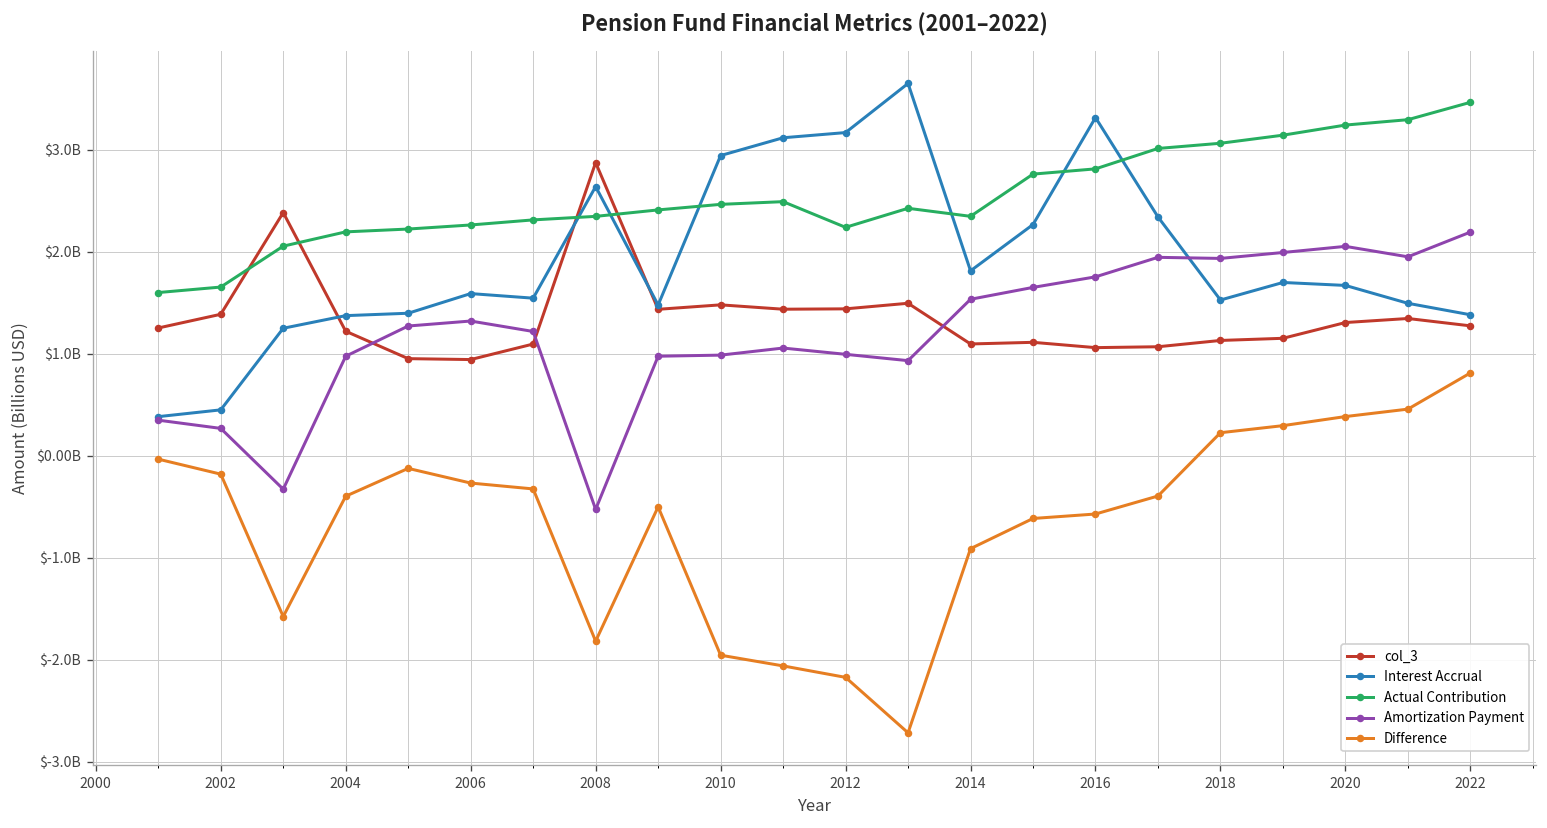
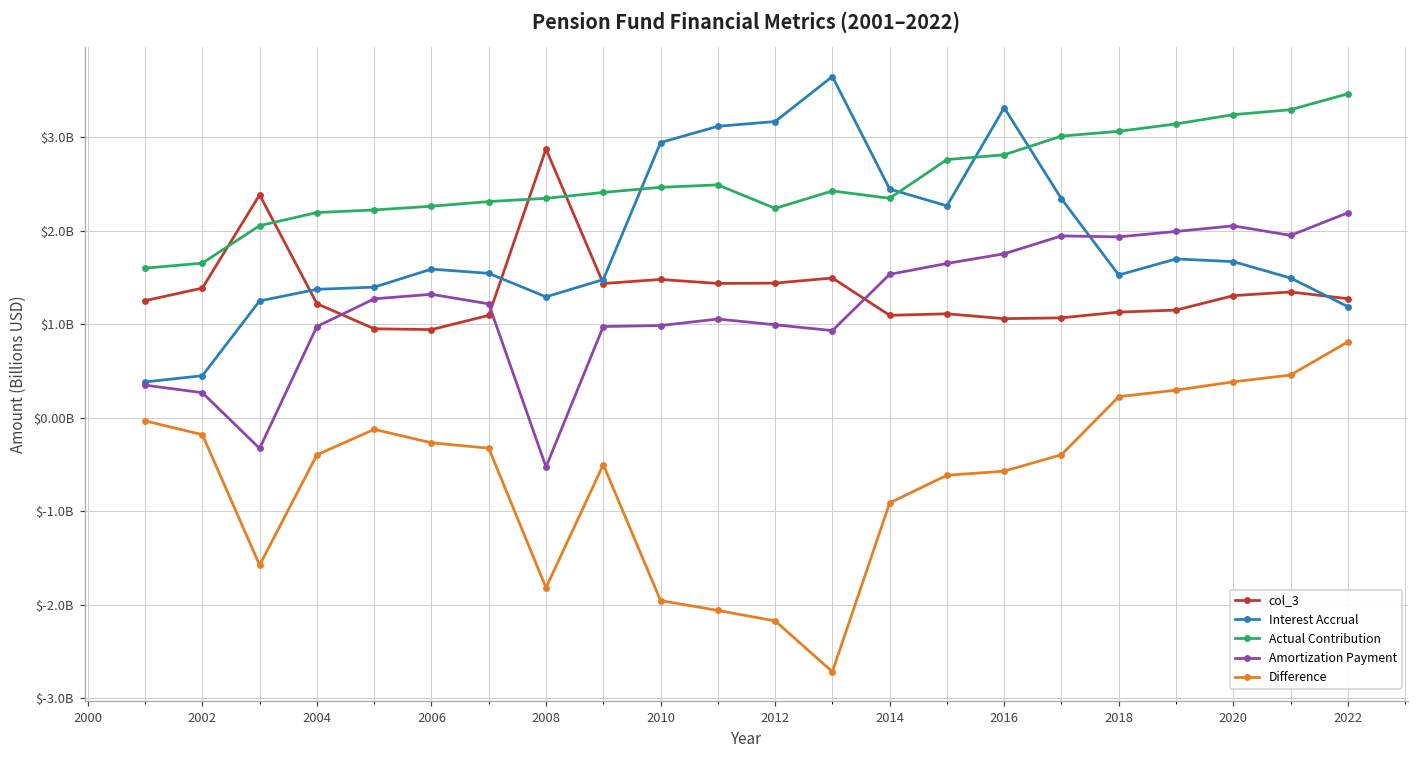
Interest Accrual, 2008: $2600000000 -> $1300000000
Interest Accrual, 2014: $1800000000 -> $2400000000
Interest Accrual, 2022: $1400000000 -> $1200000000
